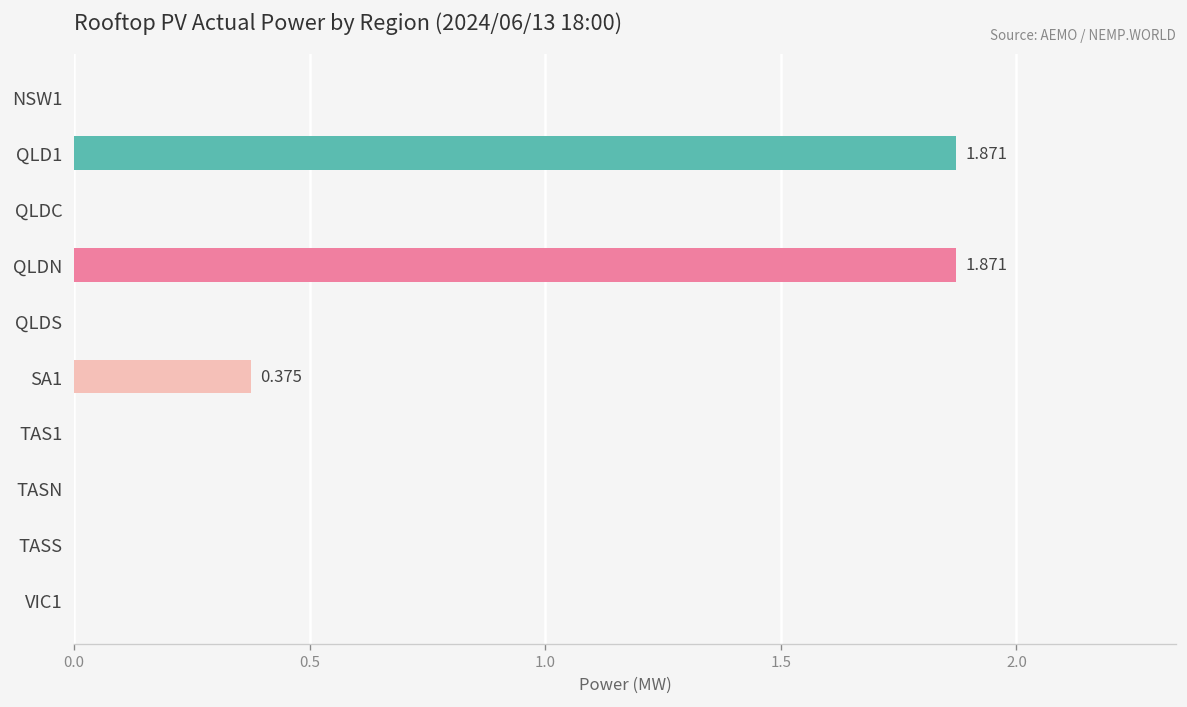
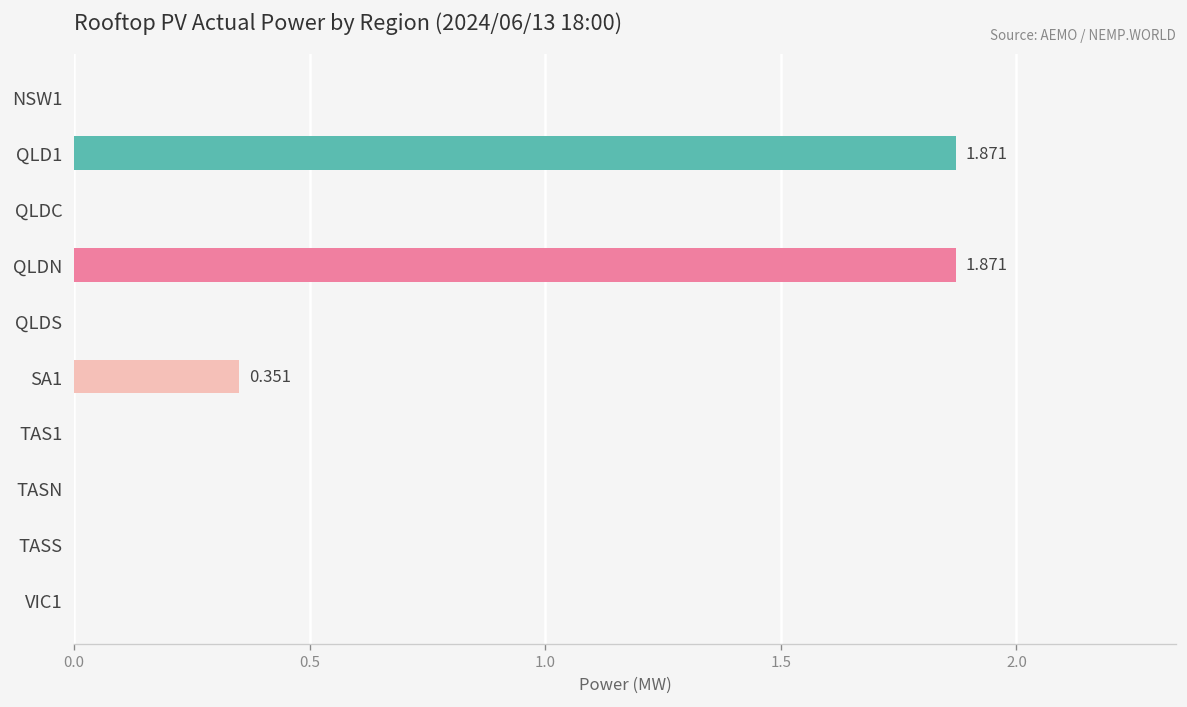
SA1: 0.375 -> 0.351
